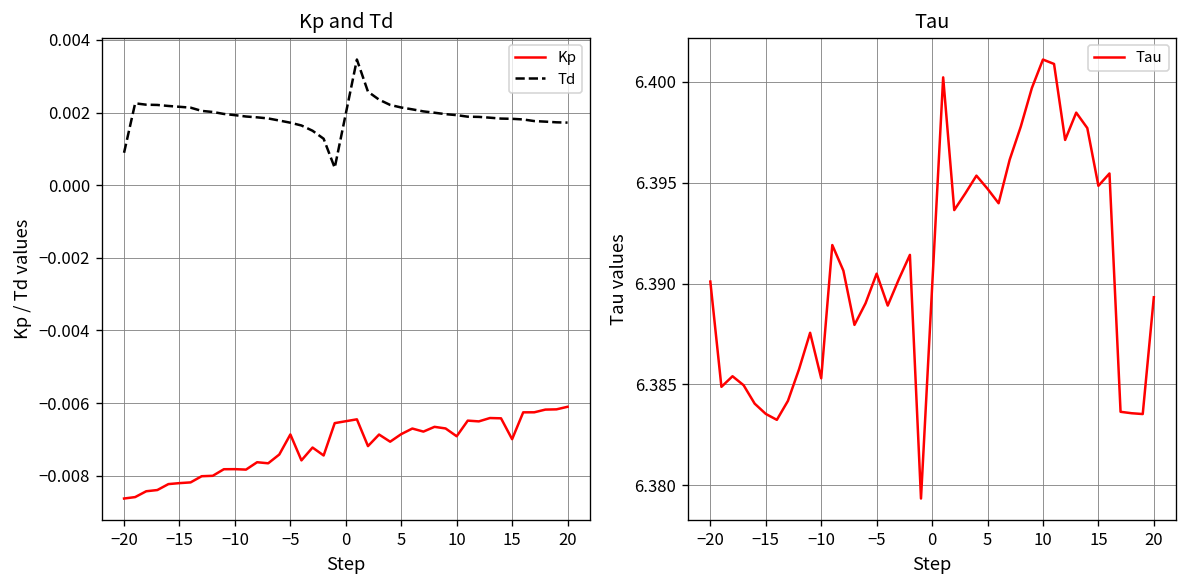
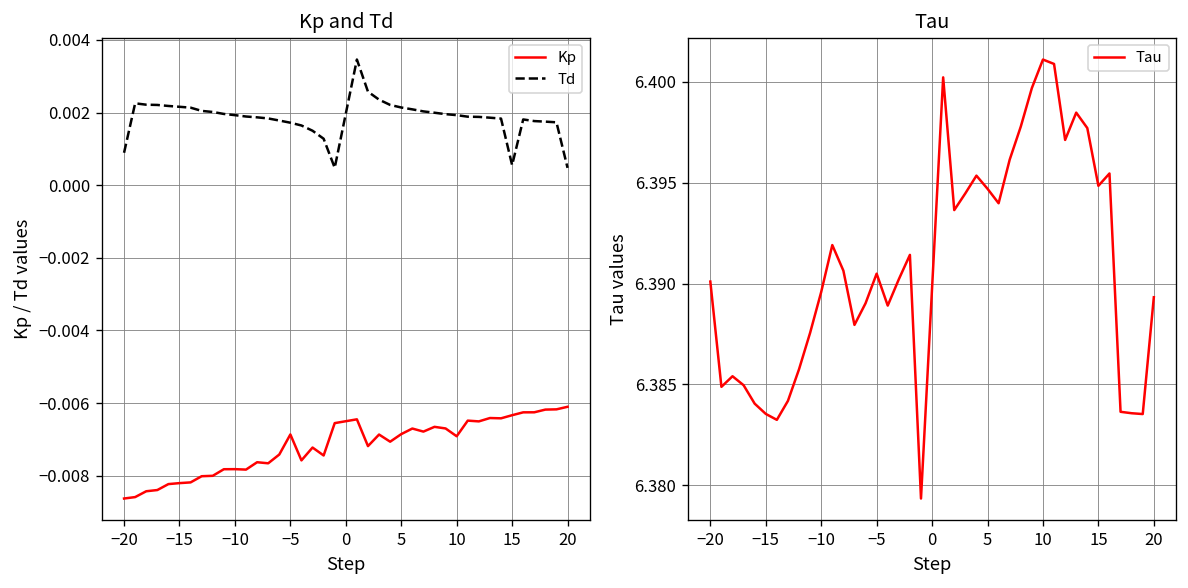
Kp and Td, Kp, 15: -0.0070 -> -0.0063
Kp and Td, Td, 15: 0.0018 -> 0.0006
Kp and Td, Td, 20: 0.0017 -> 0.0005
Tau, −10: 6.3853 -> 6.3896
